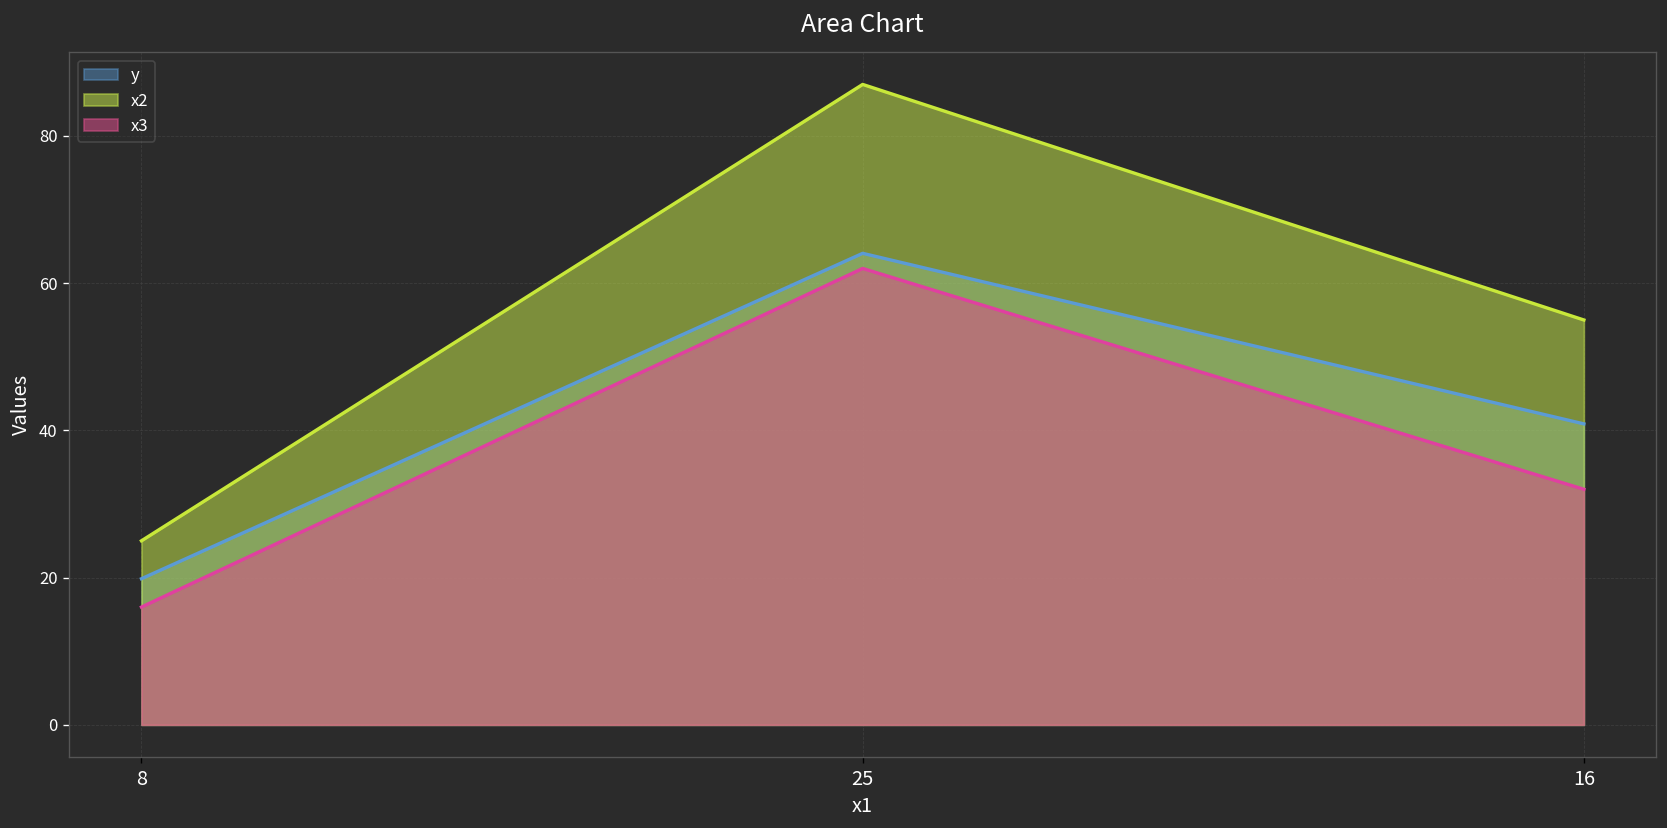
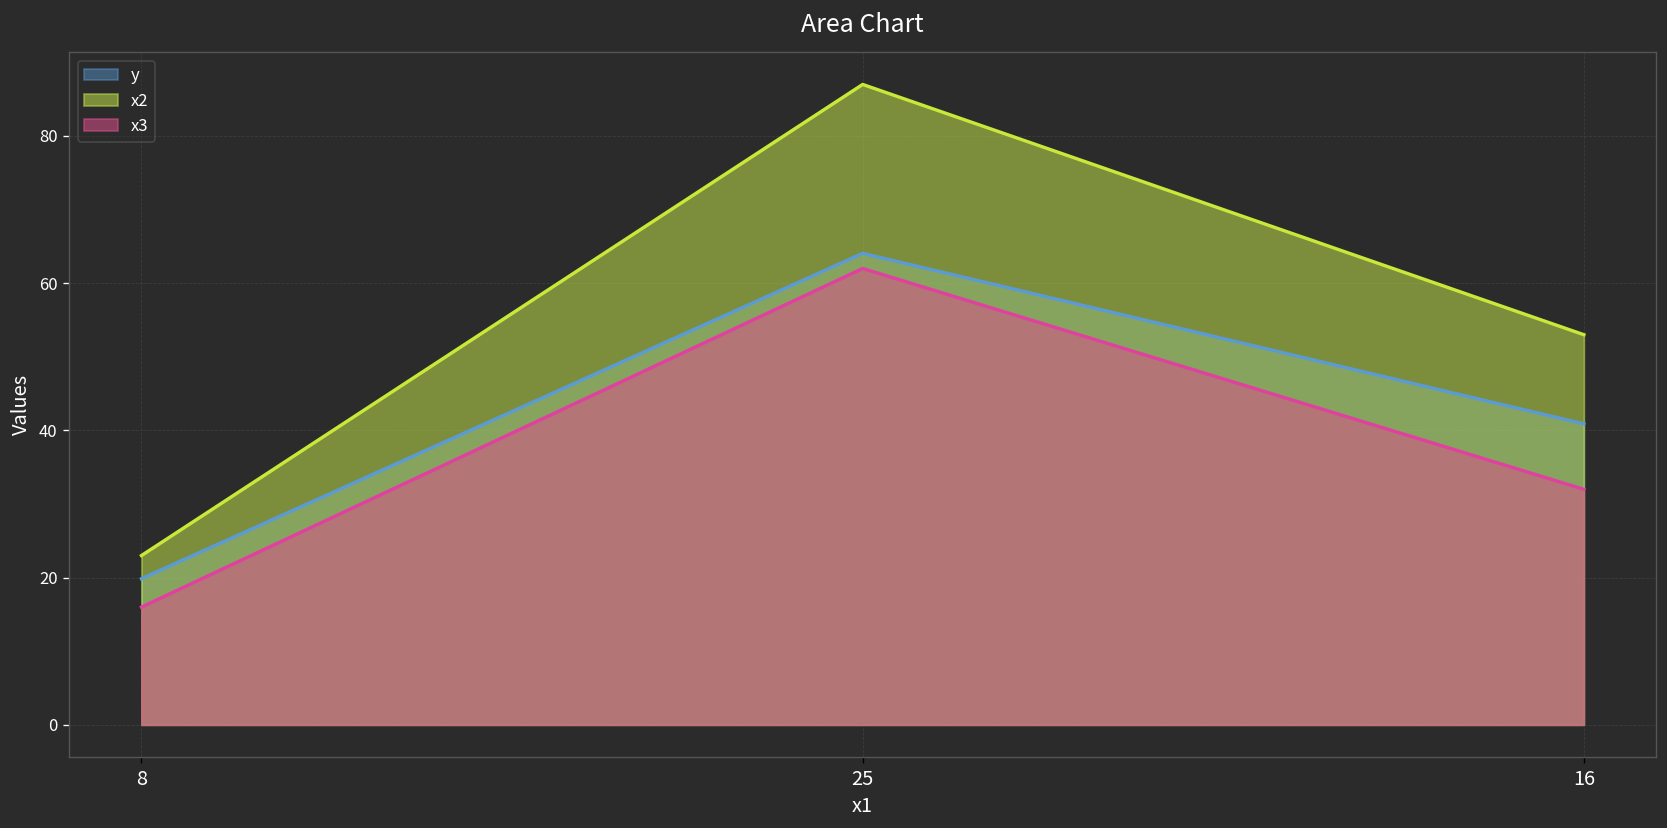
x2, 8: 25 -> 23
x2, 16: 55 -> 53
